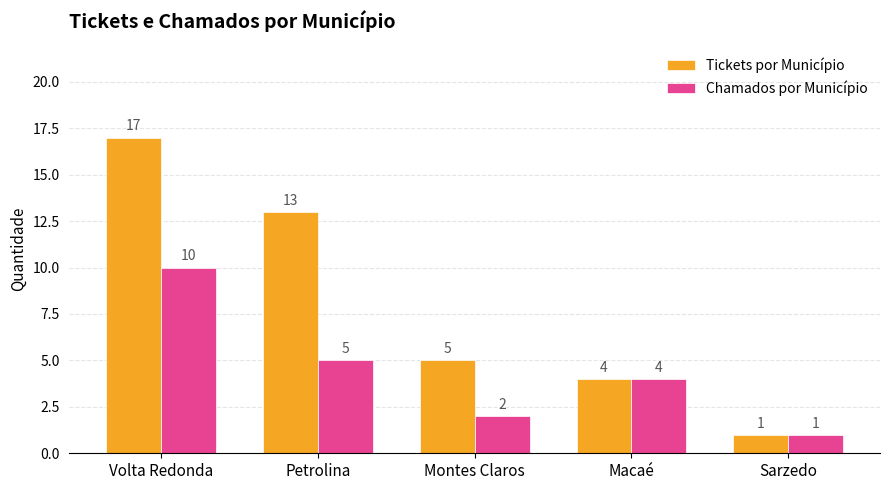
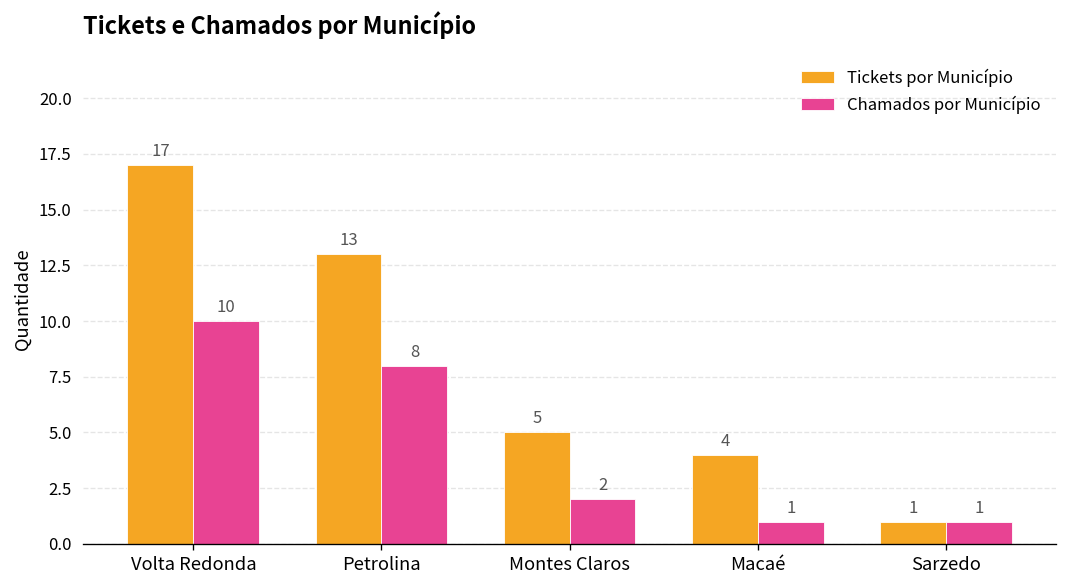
Chamados por Município, Petrolina: 5 -> 8
Chamados por Município, Macaé: 4 -> 1
